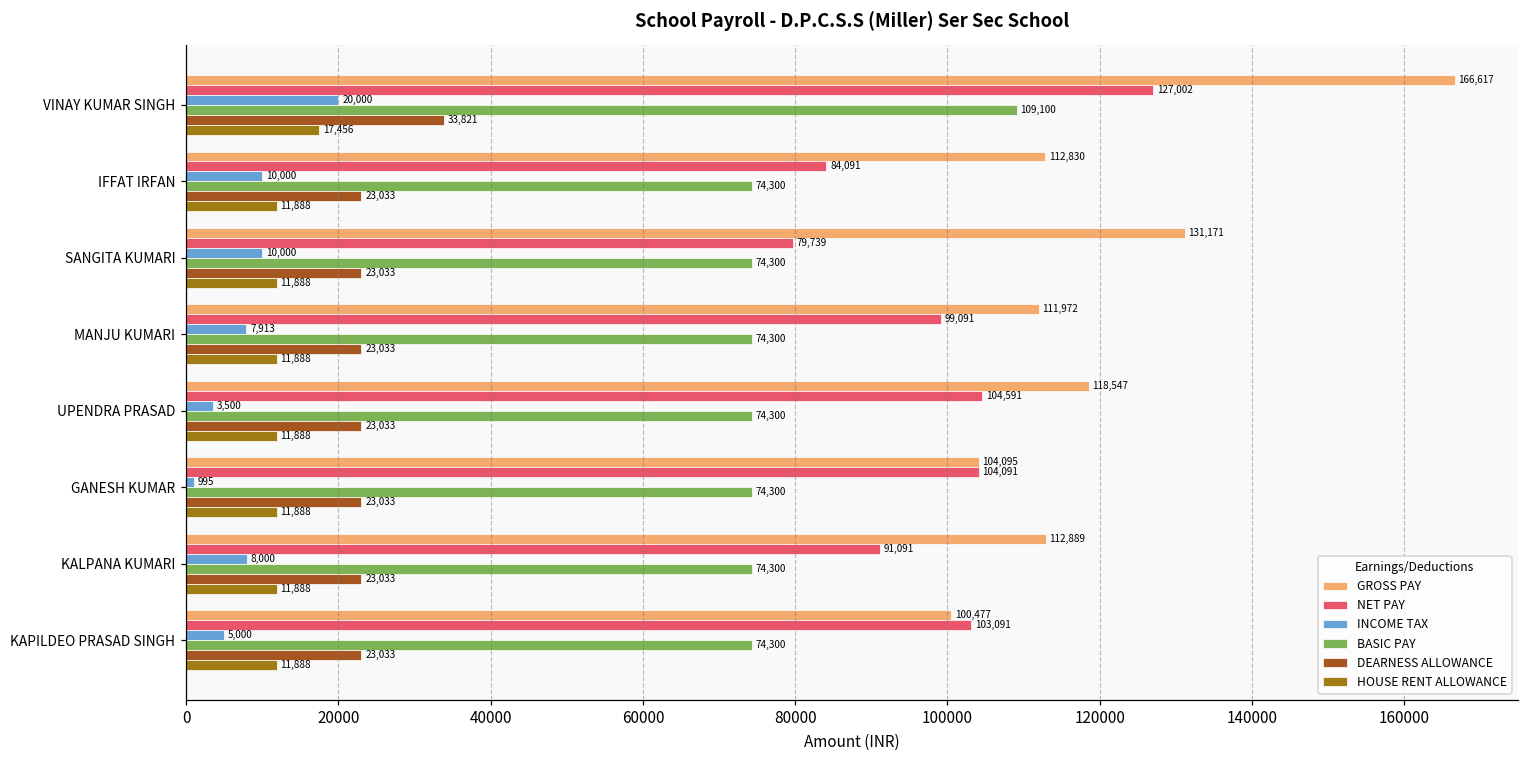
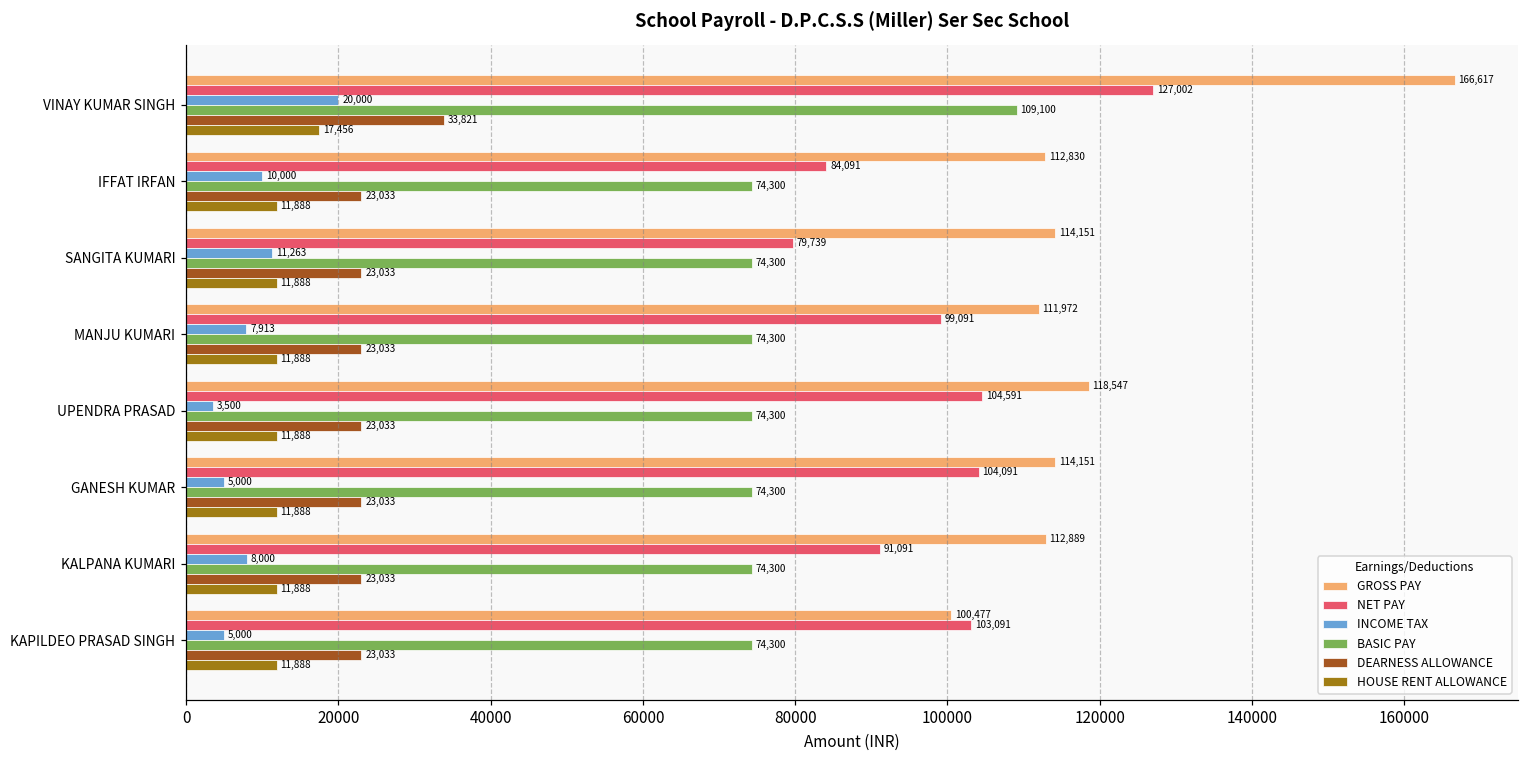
GROSS PAY, SANGITA KUMARI: 131,171 -> 114,151
INCOME TAX, SANGITA KUMARI: 10,000 -> 11,263
GROSS PAY, GANESH KUMAR: 104,095 -> 114,151
INCOME TAX, GANESH KUMAR: 995 -> 5,000
